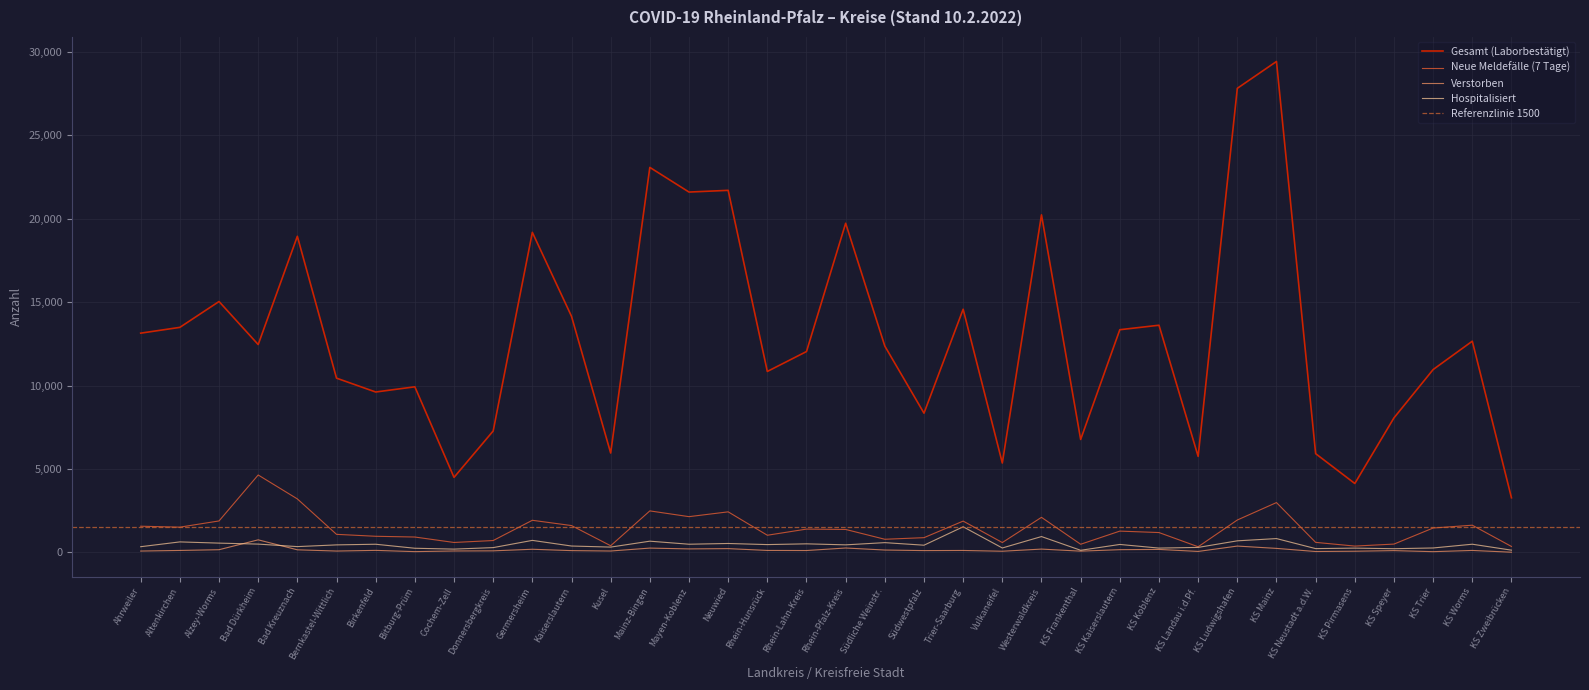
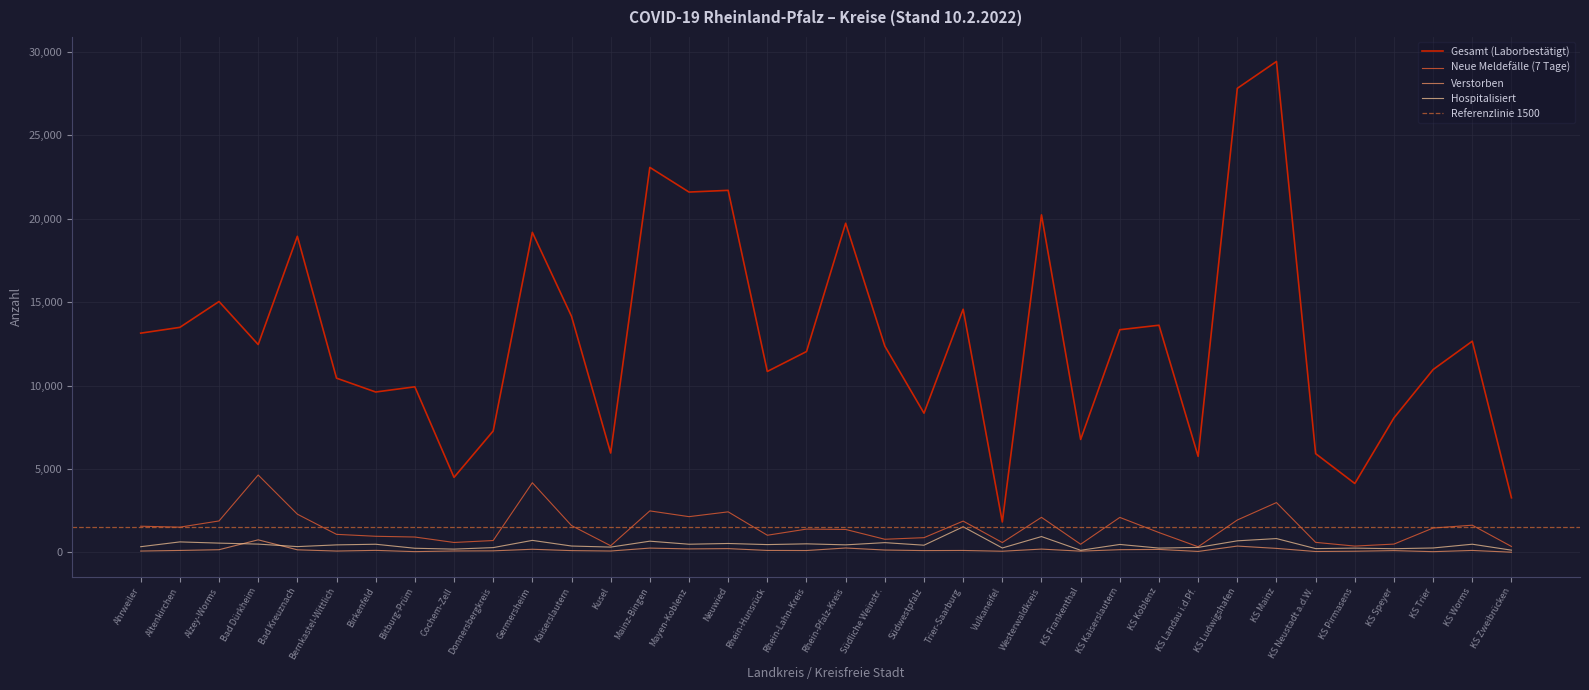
Neue Meldefälle (7 Tage), Bad Kreuznach: 3,200 -> 2,300
Neue Meldefälle (7 Tage), Germersheim: 1,900 -> 4,200
Gesamt (Laborbestätigt), Vulkaneifel: 5,400 -> 1,800
Neue Meldefälle (7 Tage), KS Kaiserslautern: 1,300 -> 2,100
